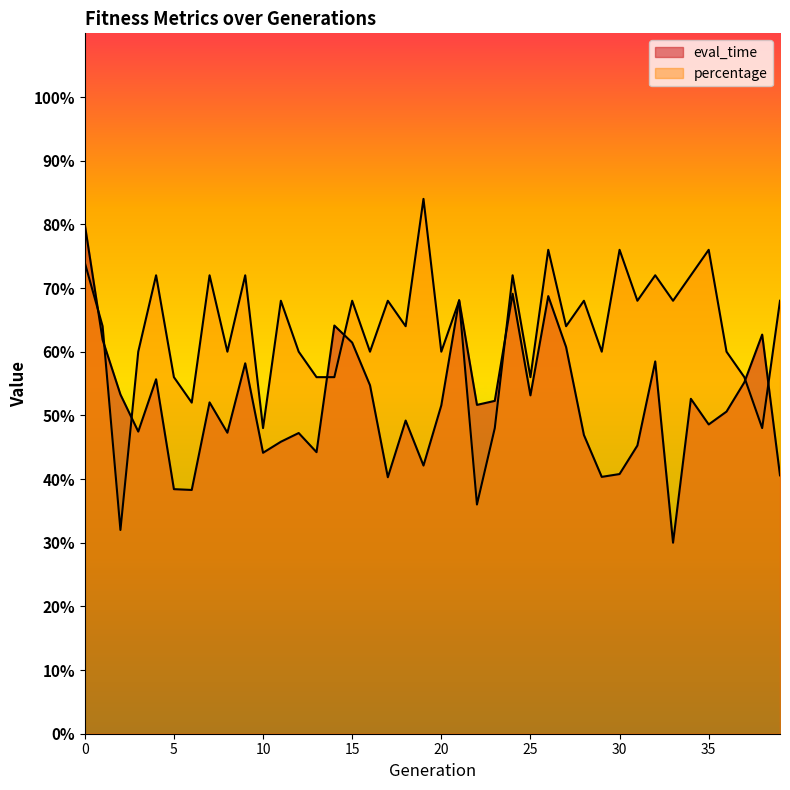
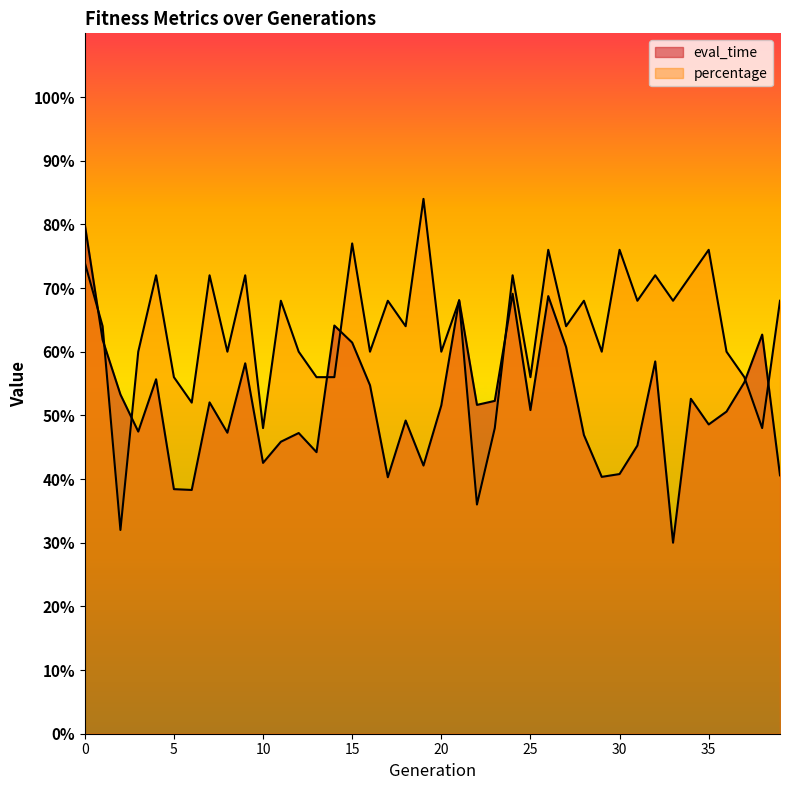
eval_time, 10: 44% -> 43%
percentage, 15: 68% -> 77%
eval_time, 25: 53% -> 51%
